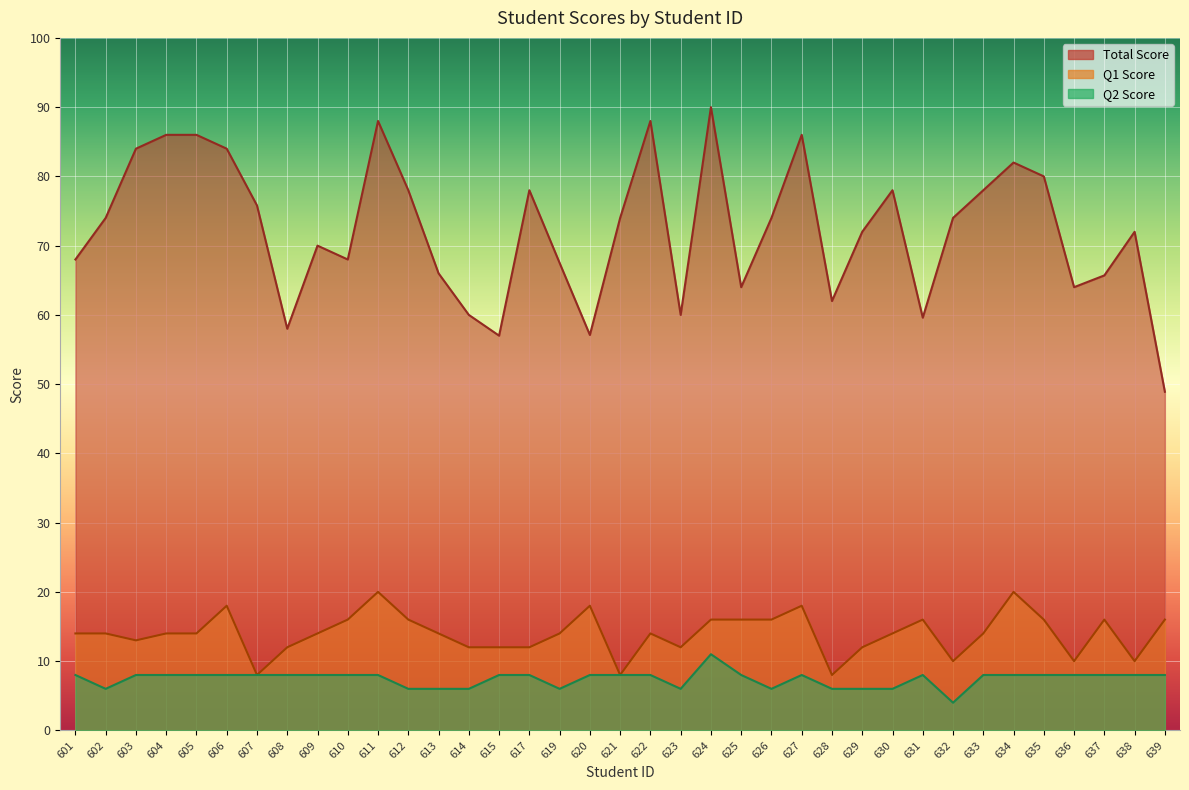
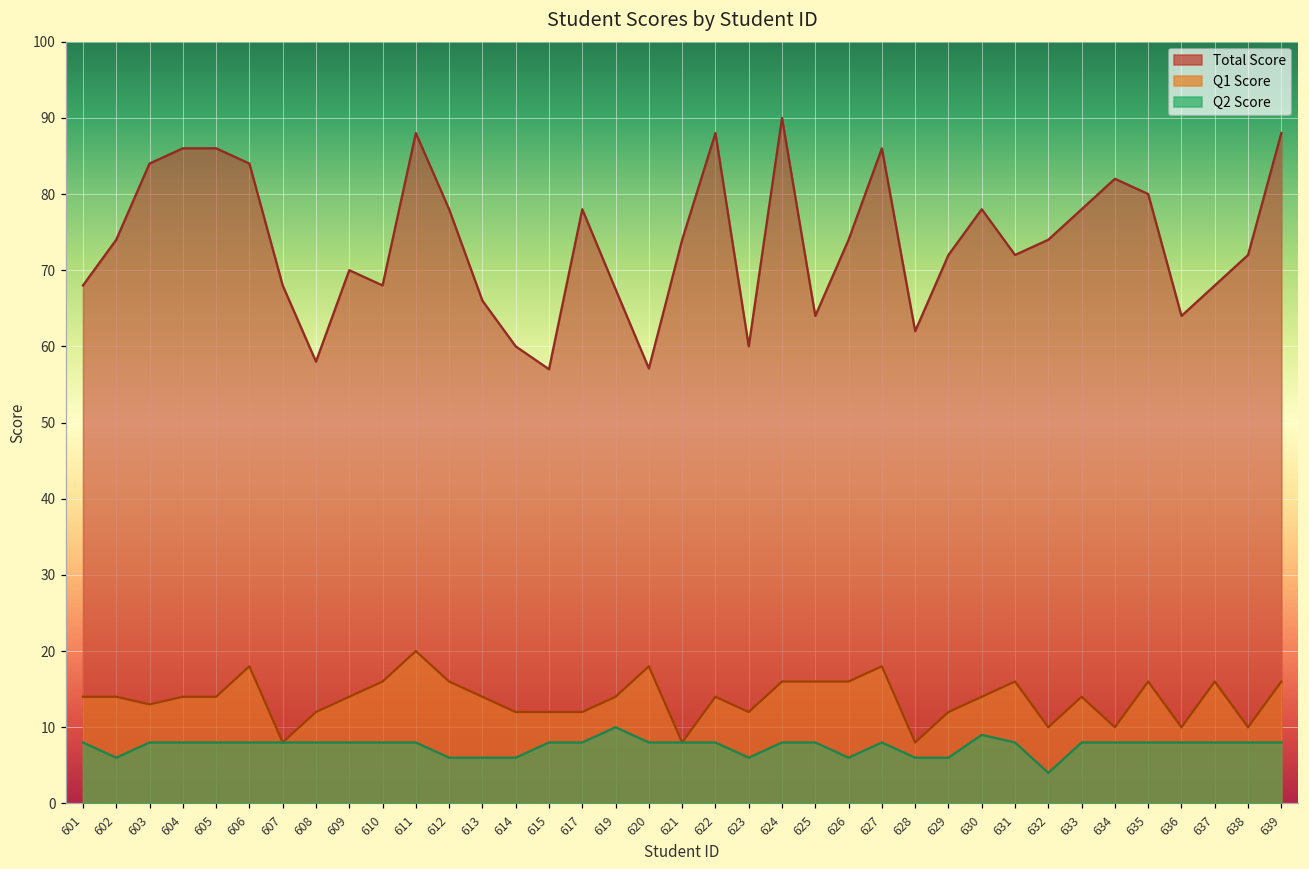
Total Score, 607: 76 -> 68
Q2 Score, 619: 6 -> 10
Q2 Score, 624: 11 -> 8
Q2 Score, 630: 6 -> 9
Total Score, 631: 60 -> 72
Q1 Score, 634: 20 -> 10
Total Score, 637: 66 -> 68
Total Score, 639: 49 -> 88
